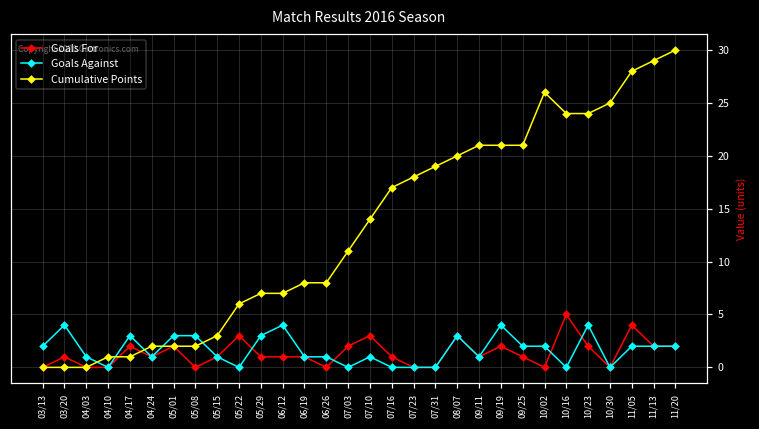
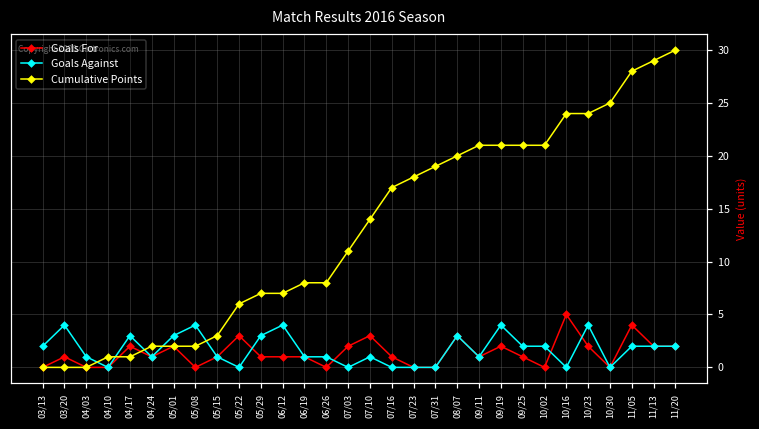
Goals Against, 05/08: 3 -> 4
Cumulative Points, 10/02: 26 -> 21
